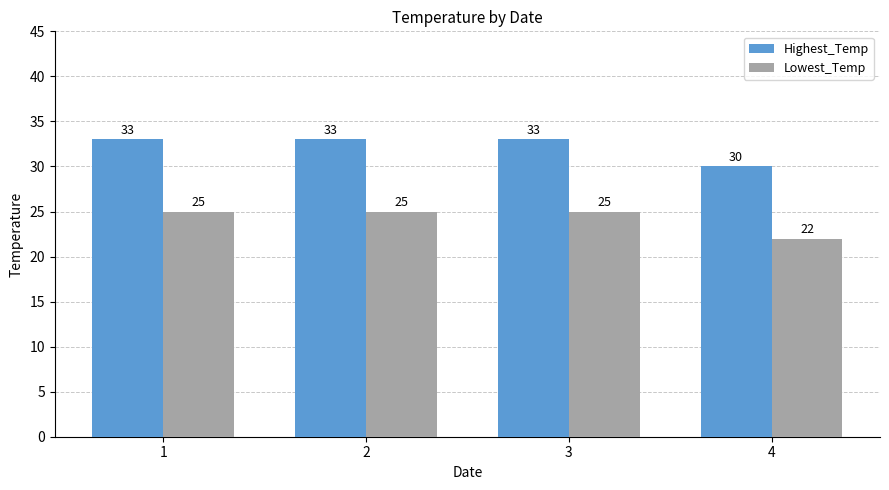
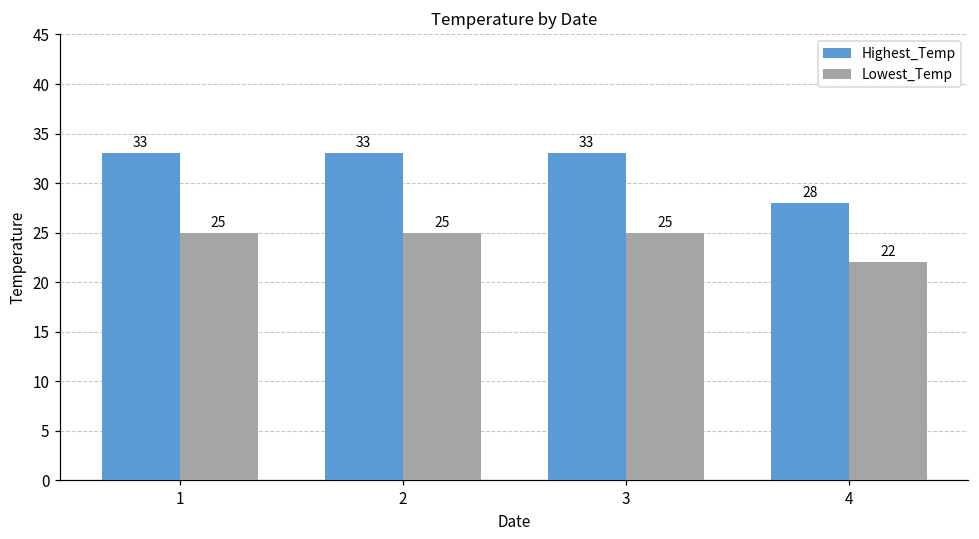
Highest_Temp, 4: 30 -> 28
